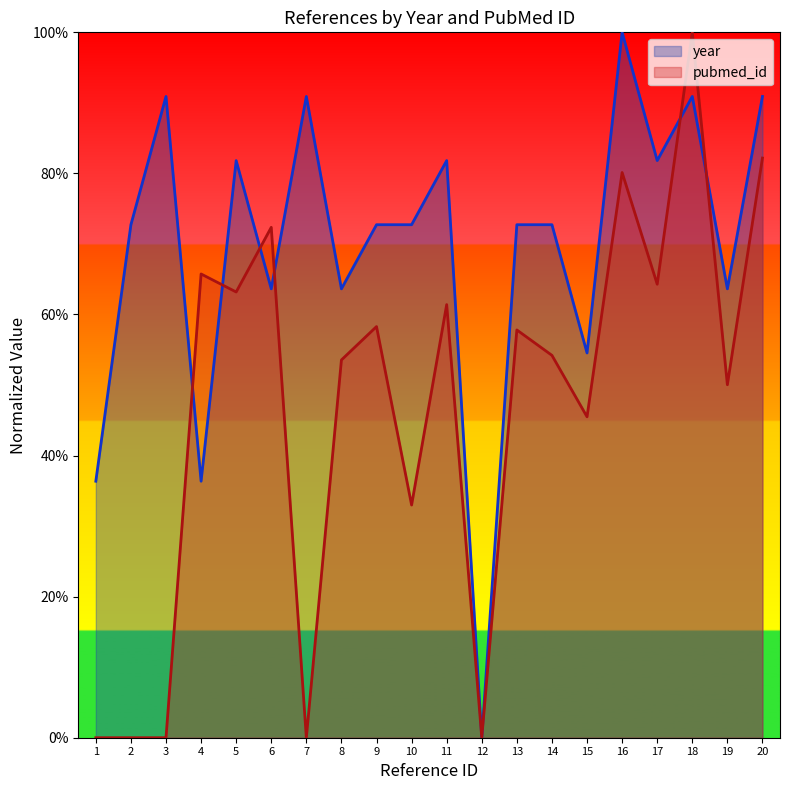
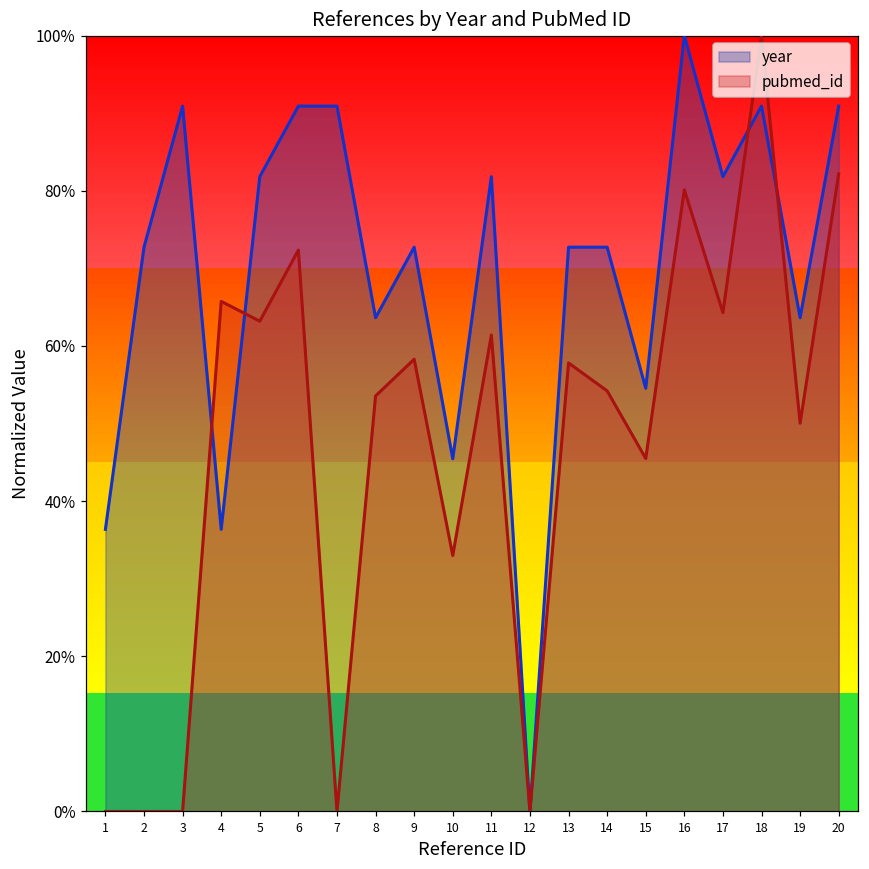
year, 6: 64% -> 91%
year, 10: 73% -> 45%
